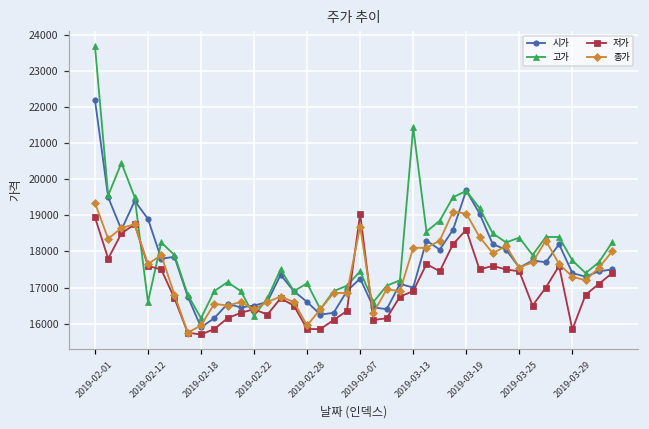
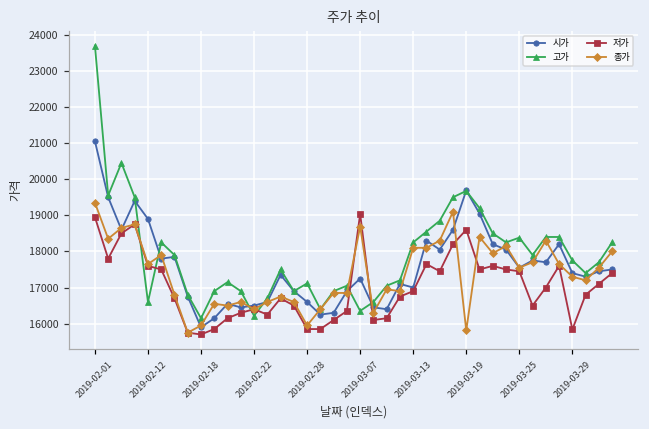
시가, 2019-02-01: 22200 -> 21100
고가, 2019-03-07: 17500 -> 16400
고가, 2019-03-13: 21400 -> 18300
종가, 2019-03-19: 19100 -> 15800
